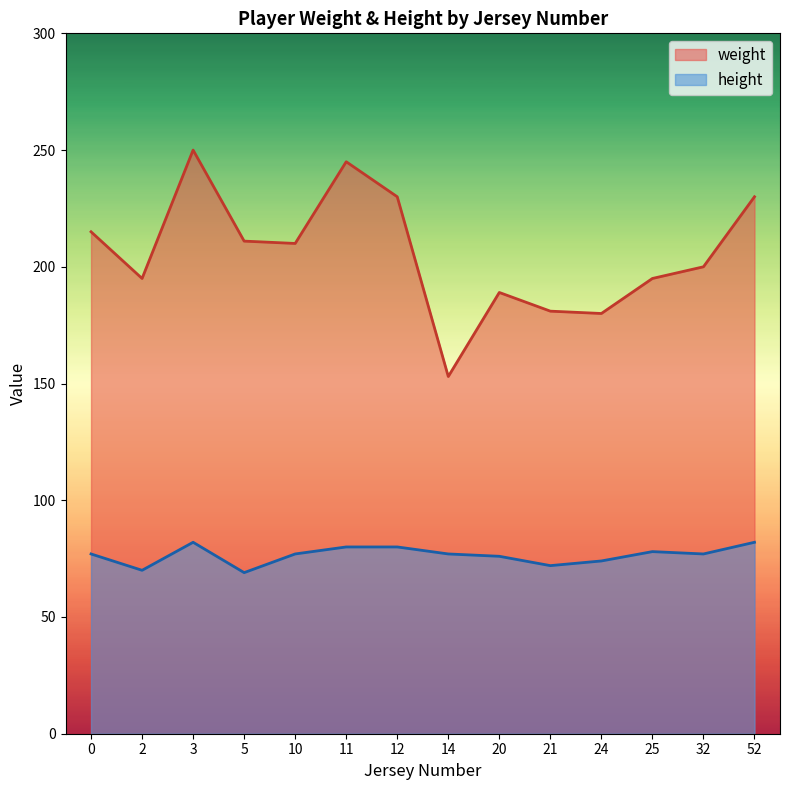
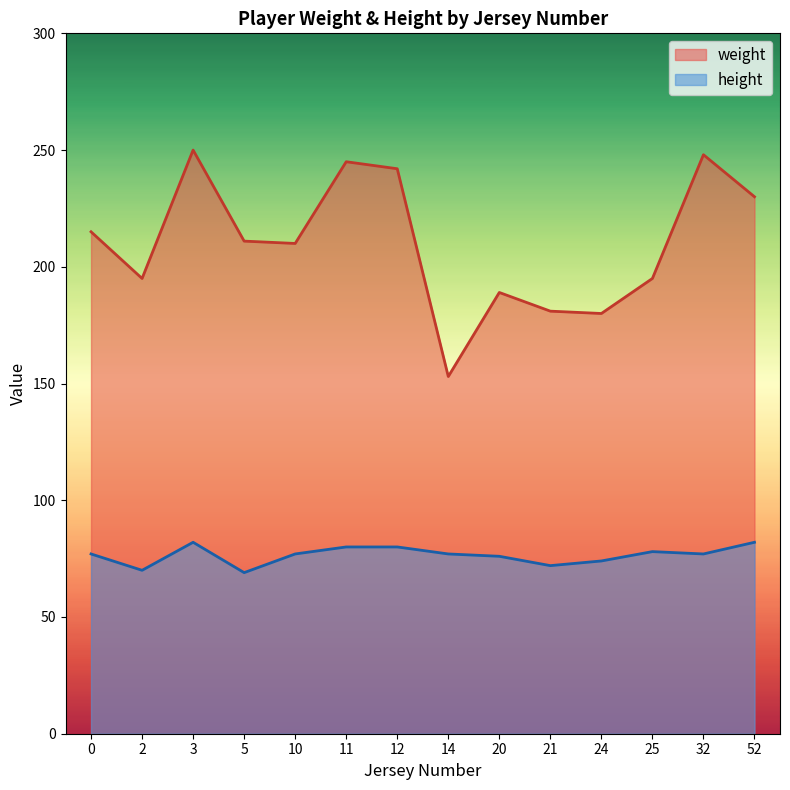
weight, 12: 230 -> 242
weight, 32: 200 -> 248
